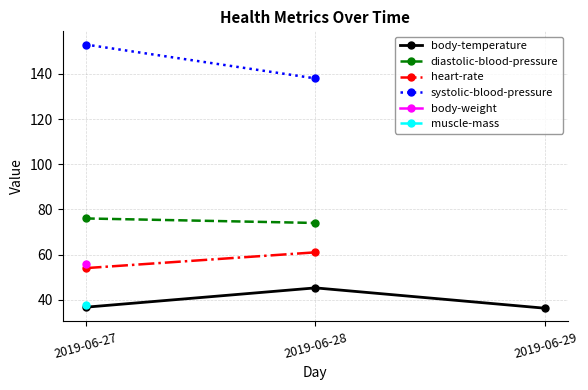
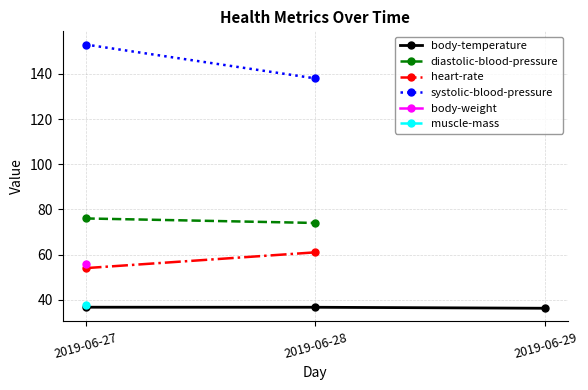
body-temperature, 2019-06-28: 45 -> 37
